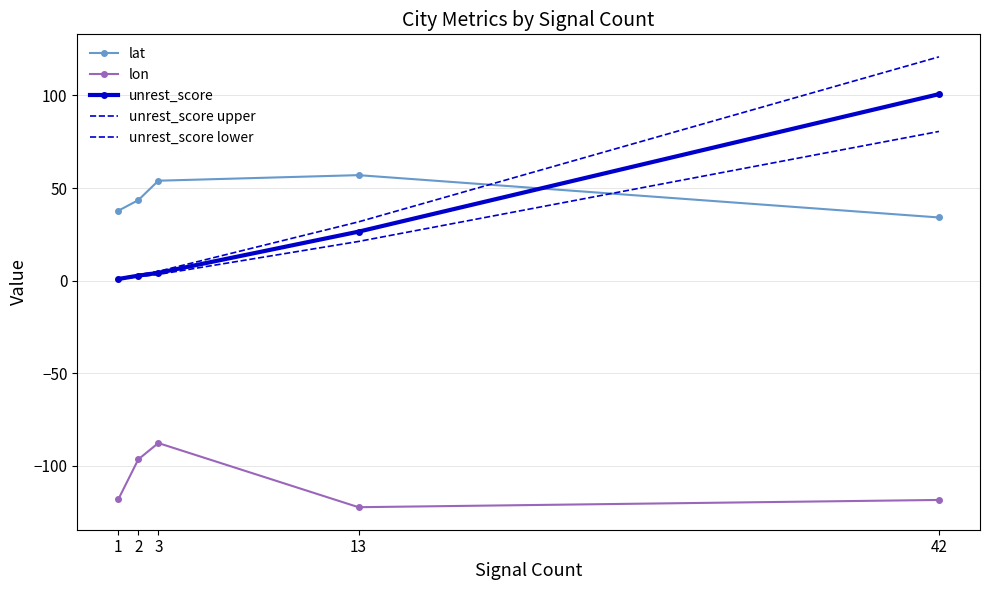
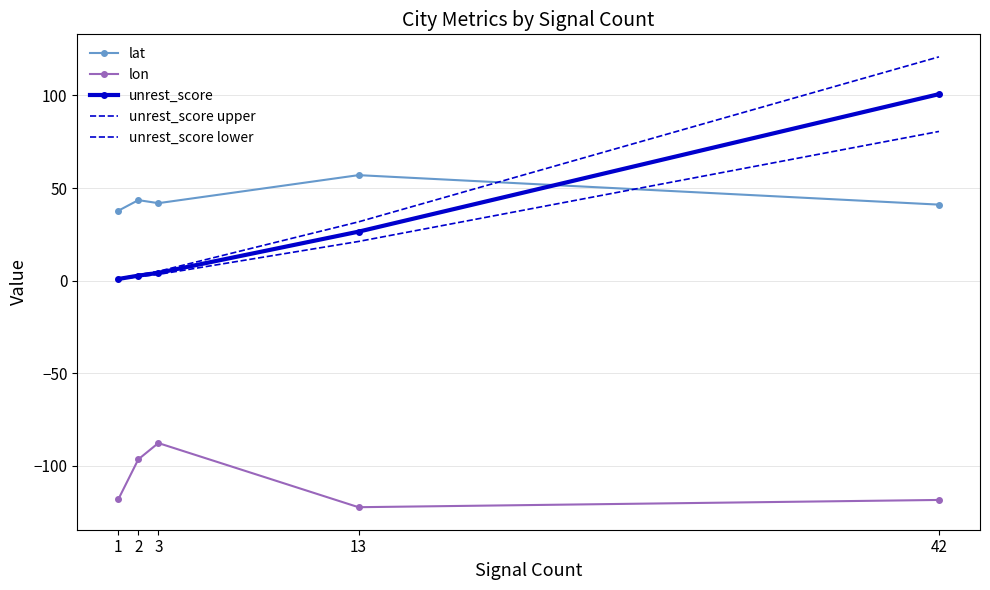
lat, 3: 54 -> 42
lat, 42: 34 -> 41
